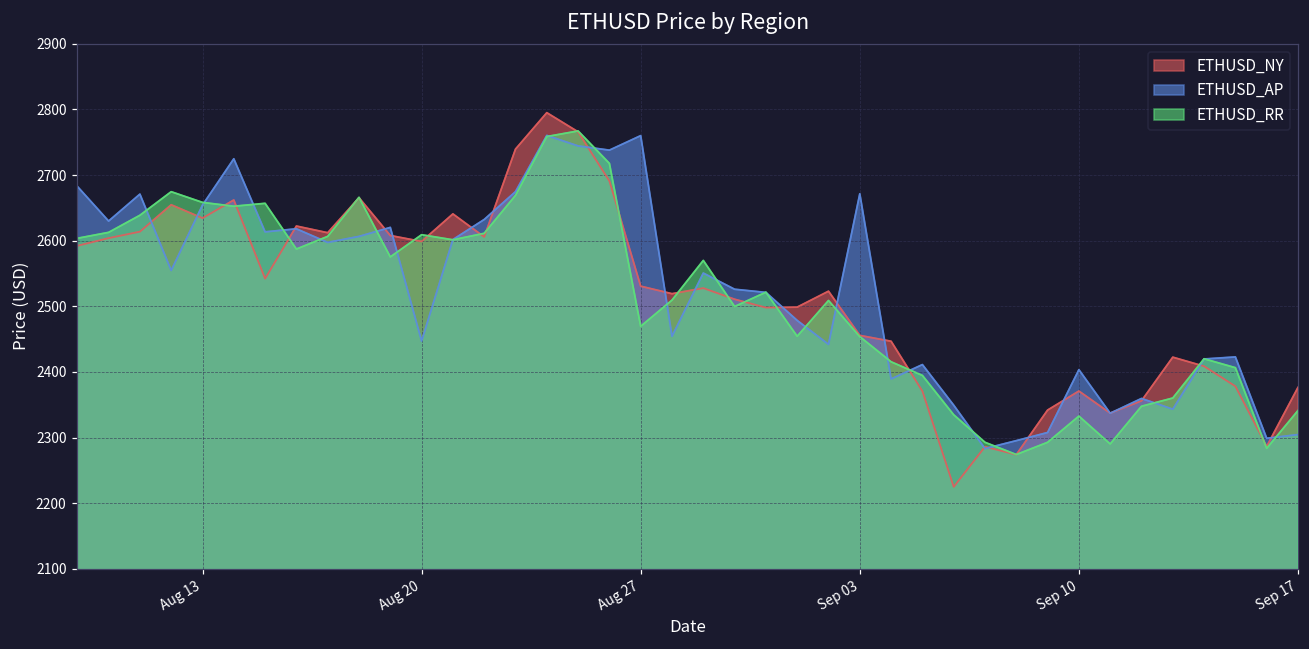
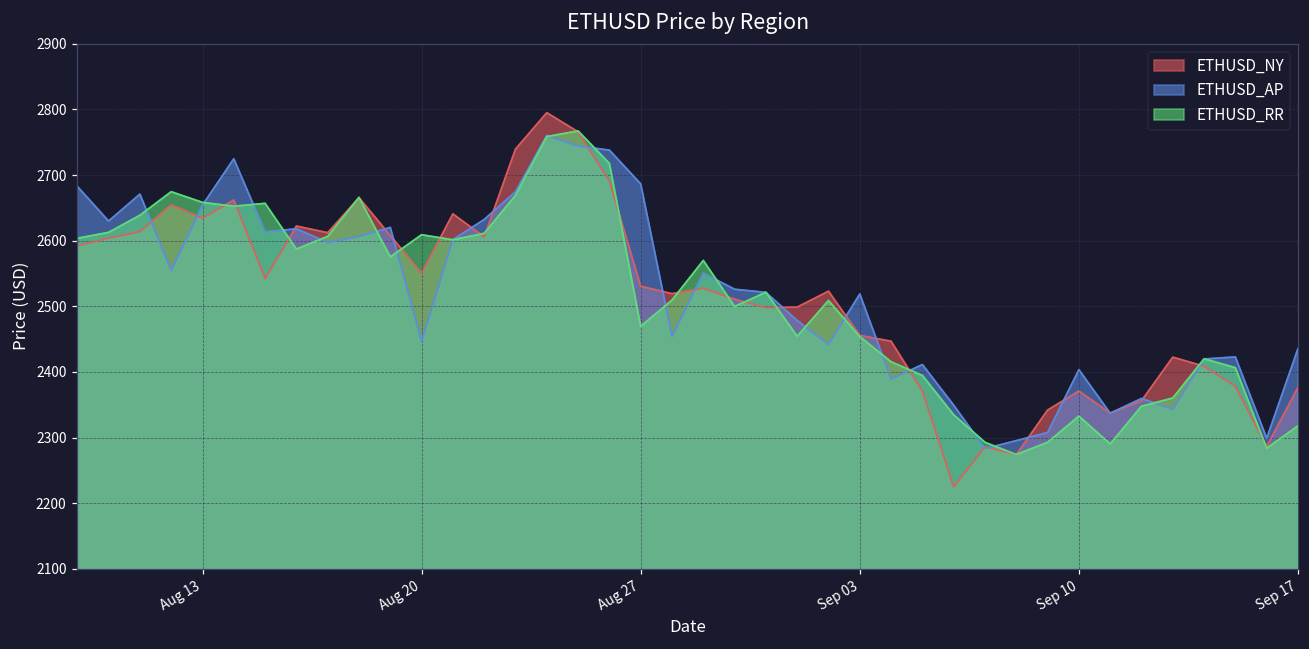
ETHUSD_NY, Aug 20: 2600 -> 2550
ETHUSD_AP, Aug 27: 2760 -> 2690
ETHUSD_AP, Sep 03: 2670 -> 2520
ETHUSD_AP, Sep 17: 2300 -> 2440
ETHUSD_RR, Sep 17: 2340 -> 2320
